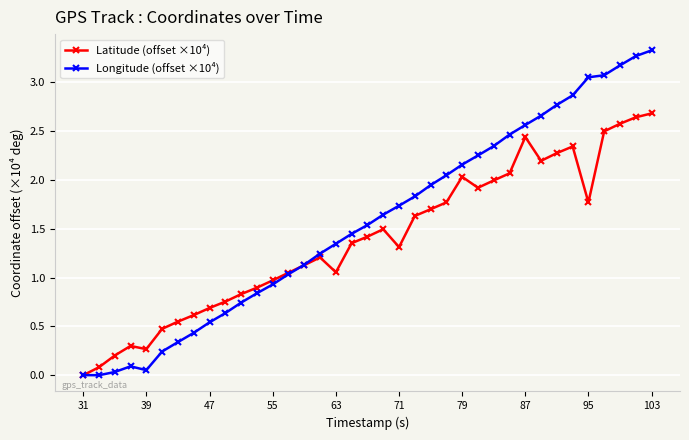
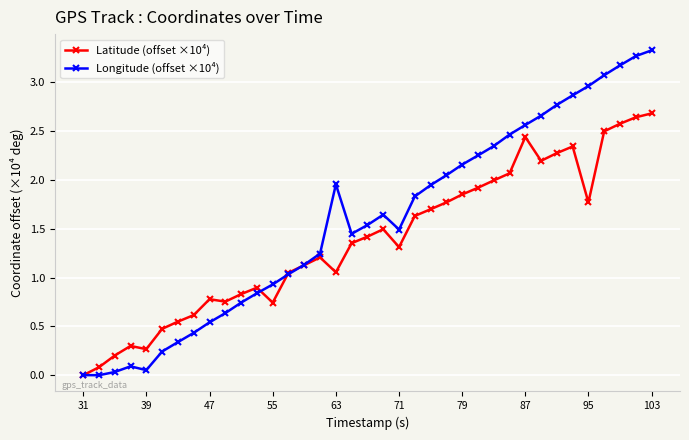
Latitude (offset ×10⁴), 47: 0.7 -> 0.8
Latitude (offset ×10⁴), 55: 1.0 -> 0.7
Longitude (offset ×10⁴), 63: 1.3 -> 2.0
Longitude (offset ×10⁴), 71: 1.7 -> 1.5
Latitude (offset ×10⁴), 79: 2.0 -> 1.9
Longitude (offset ×10⁴), 95: 3.1 -> 3.0
